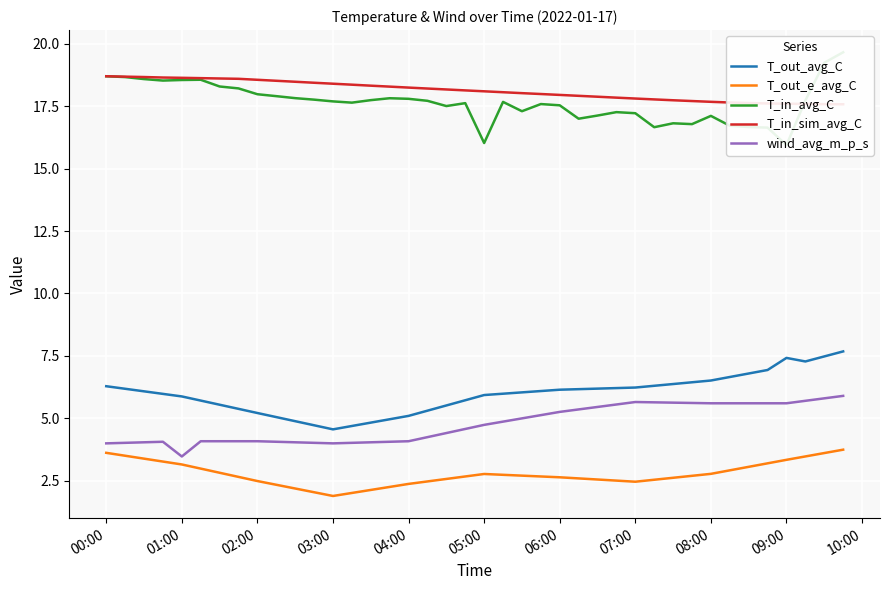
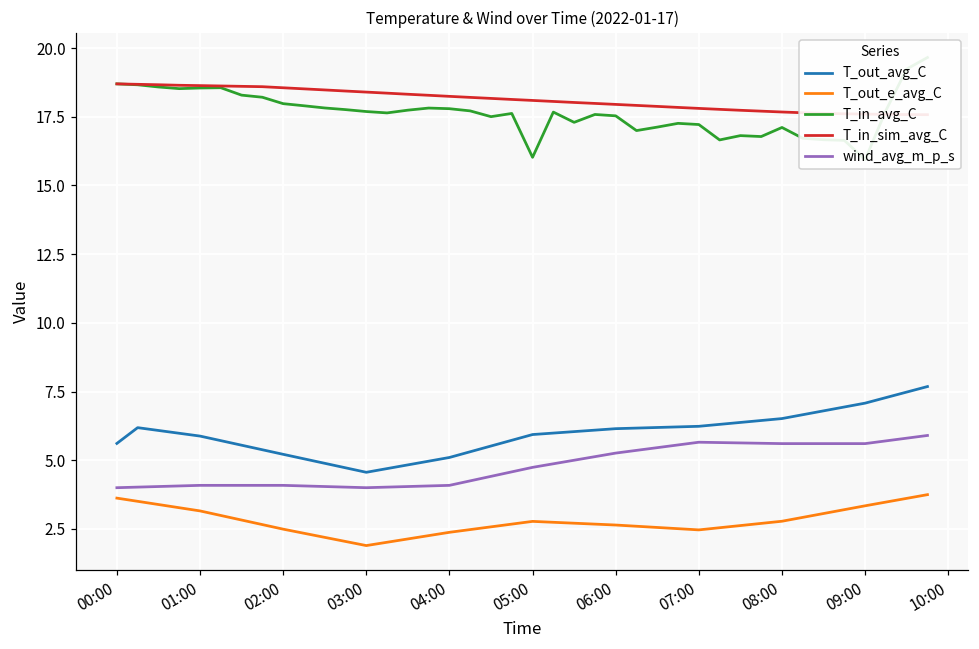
T_out_avg_C, 00:00: 6.3 -> 5.6
wind_avg_m_p_s, 01:00: 3.5 -> 4.1
T_out_avg_C, 09:00: 7.4 -> 7.1
